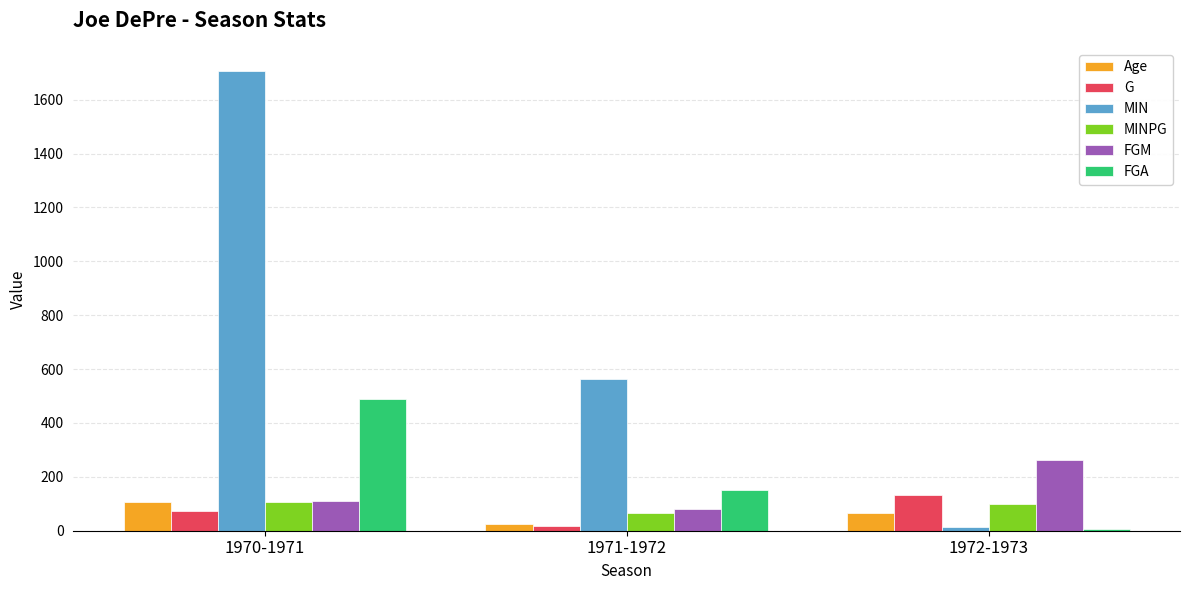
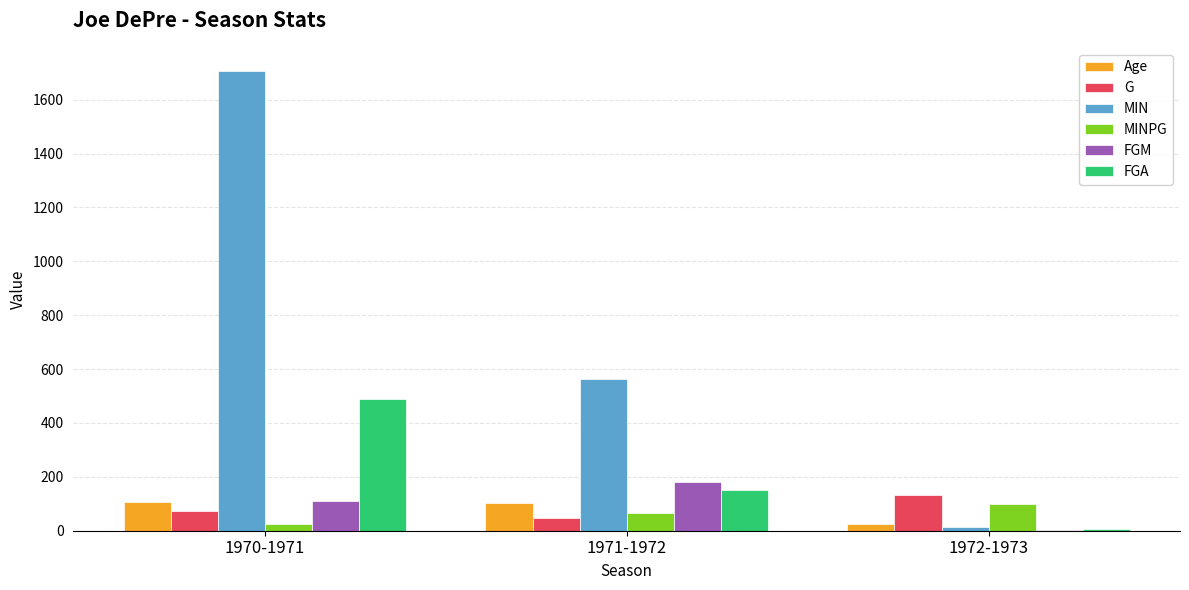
MINPG, 1970-1971: 110 -> 20
Age, 1971-1972: 20 -> 100
G, 1971-1972: 20 -> 50
FGM, 1971-1972: 80 -> 180
Age, 1972-1973: 60 -> 30
FGM, 1972-1973: 260 -> 0
